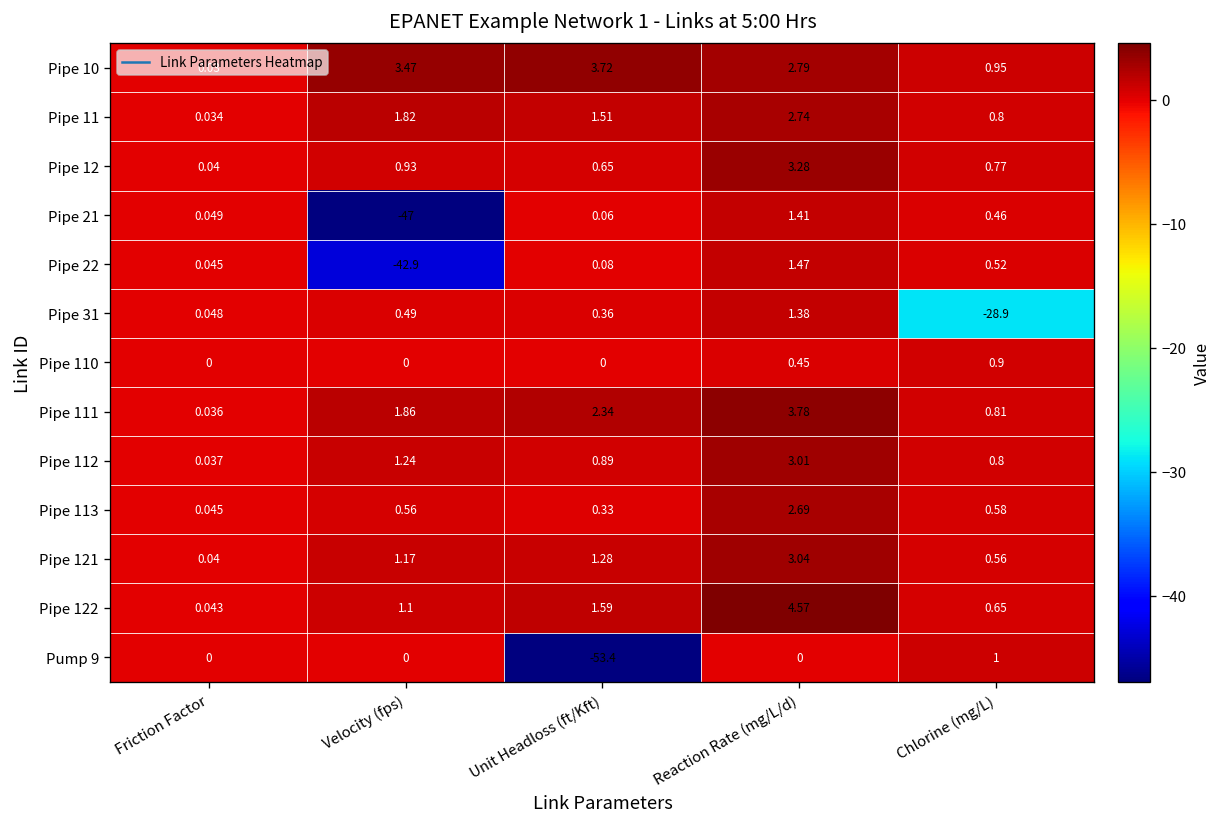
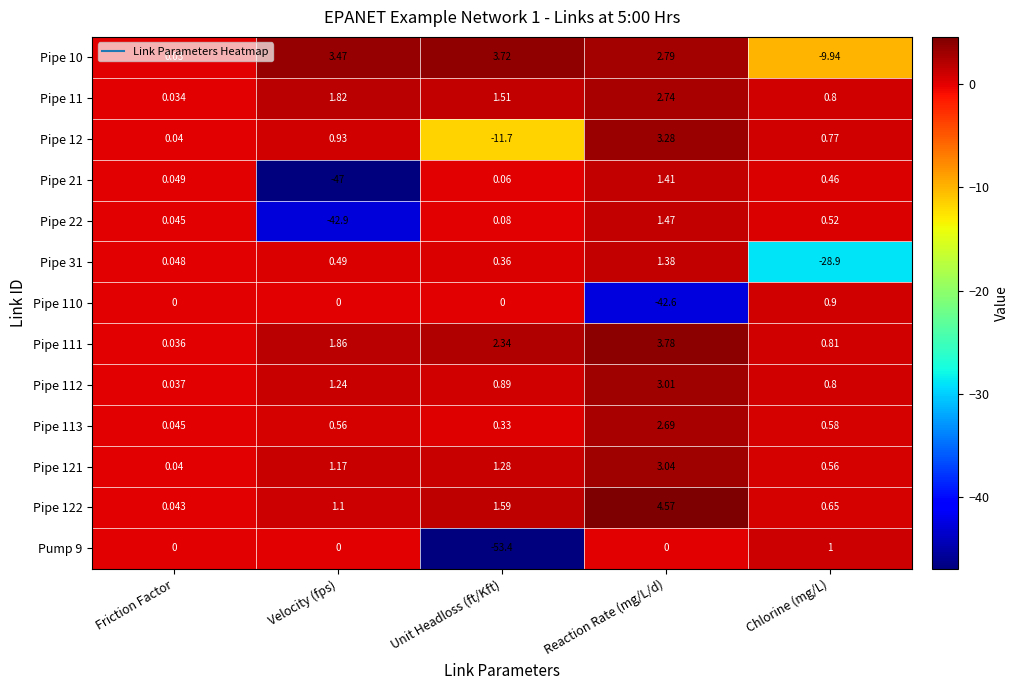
Pipe 10, Chlorine (mg/L): 0.95 -> -9.94
Pipe 12, Unit Headloss (ft/Kft): 0.65 -> -11.7
Pipe 110, Reaction Rate (mg/L/d): 0.45 -> -42.6
